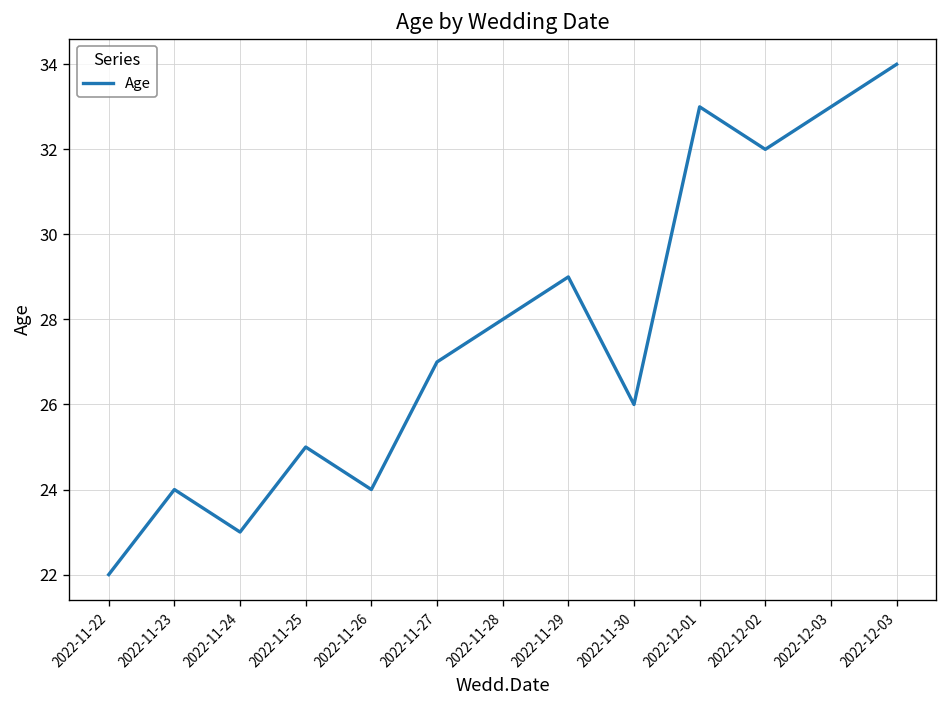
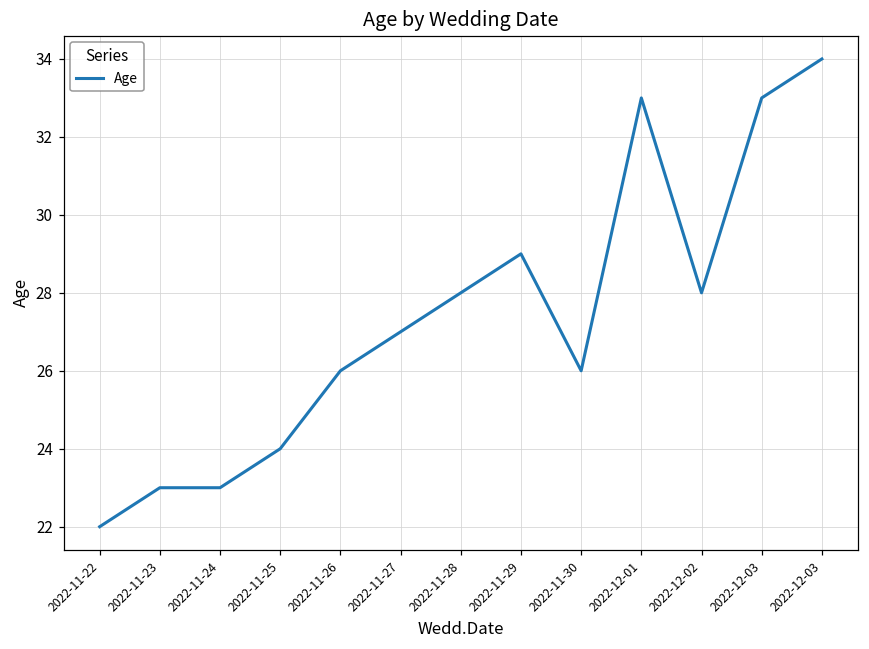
2022-11-23: 24 -> 23
2022-11-25: 25 -> 24
2022-11-26: 24 -> 26
2022-12-02: 32 -> 28
